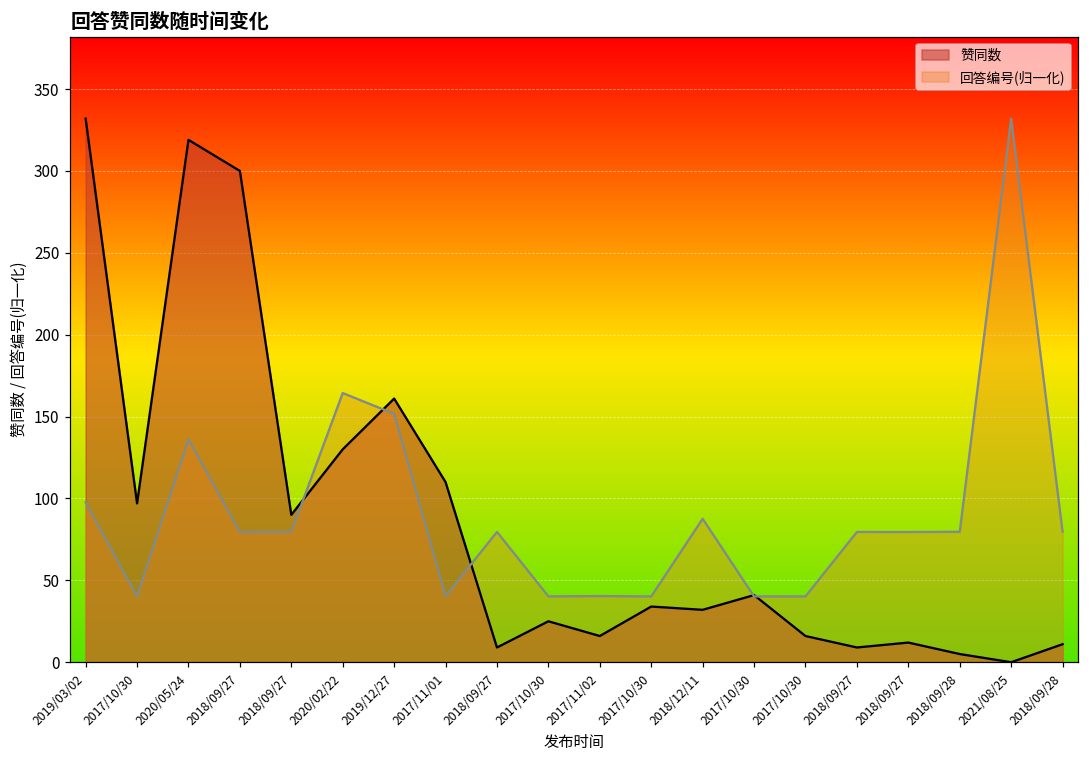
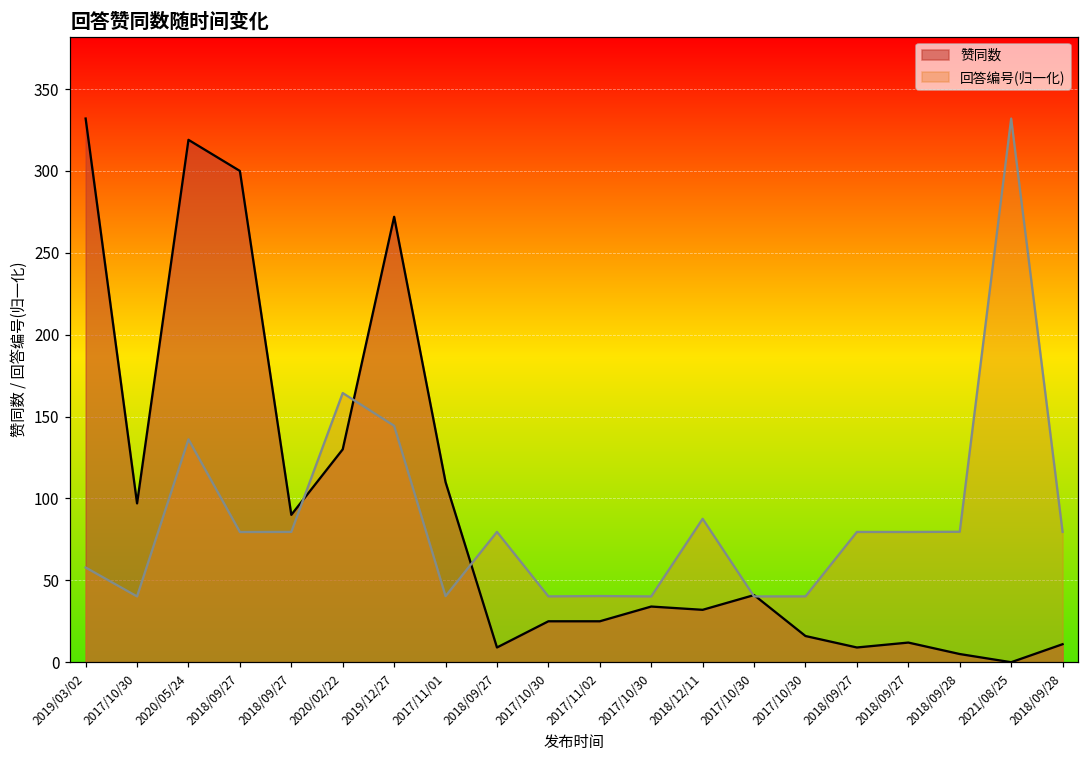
回答编号(归一化), 2019/03/02: 98 -> 58
赞同数, 2019/12/27: 161 -> 272
回答编号(归一化), 2019/12/27: 152 -> 144
赞同数, 2017/11/02: 16 -> 25
